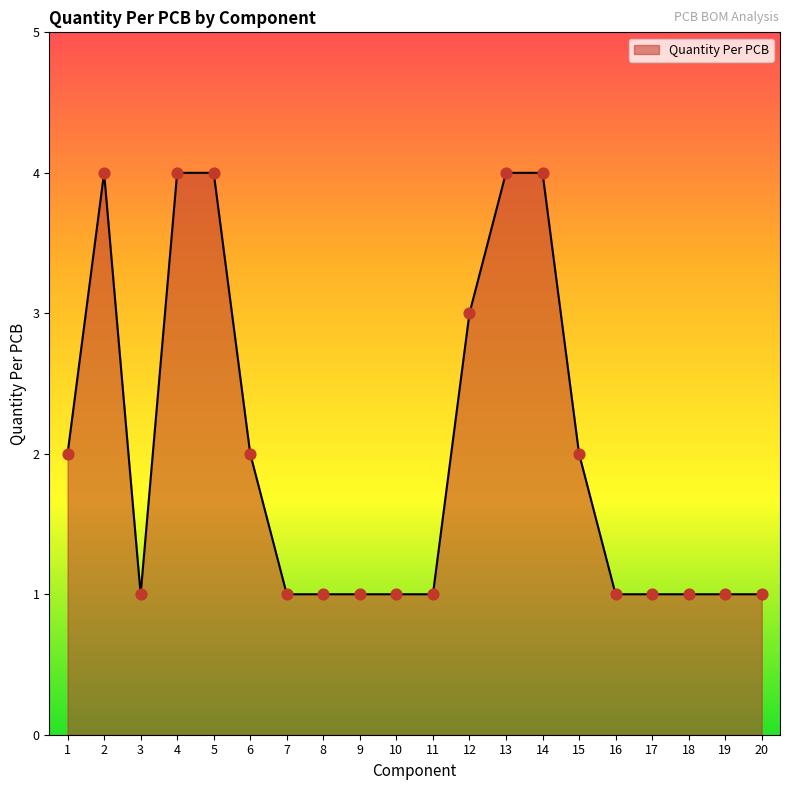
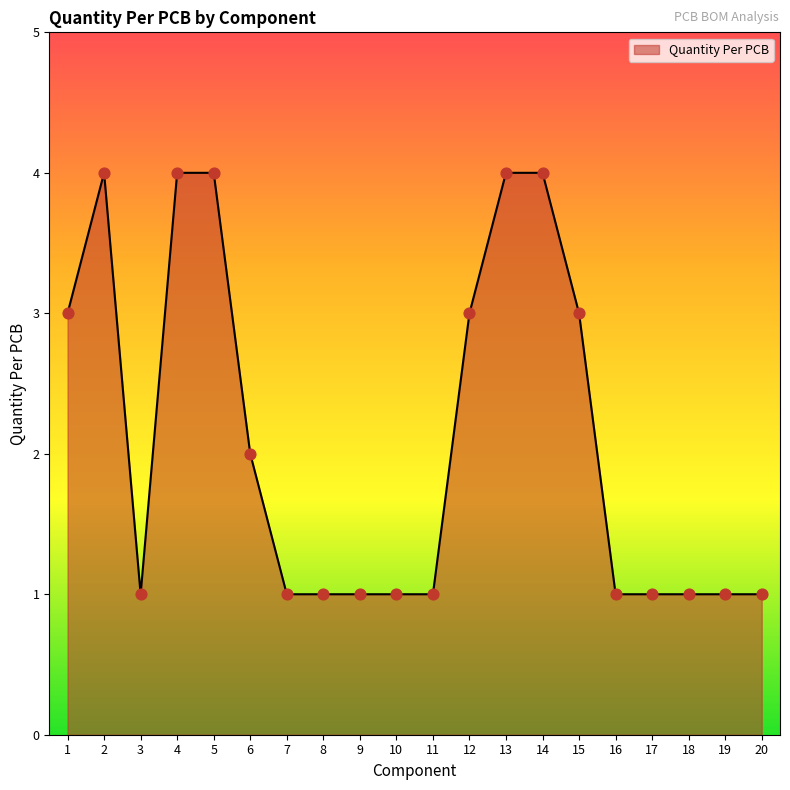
1: 2 -> 3
15: 2 -> 3
